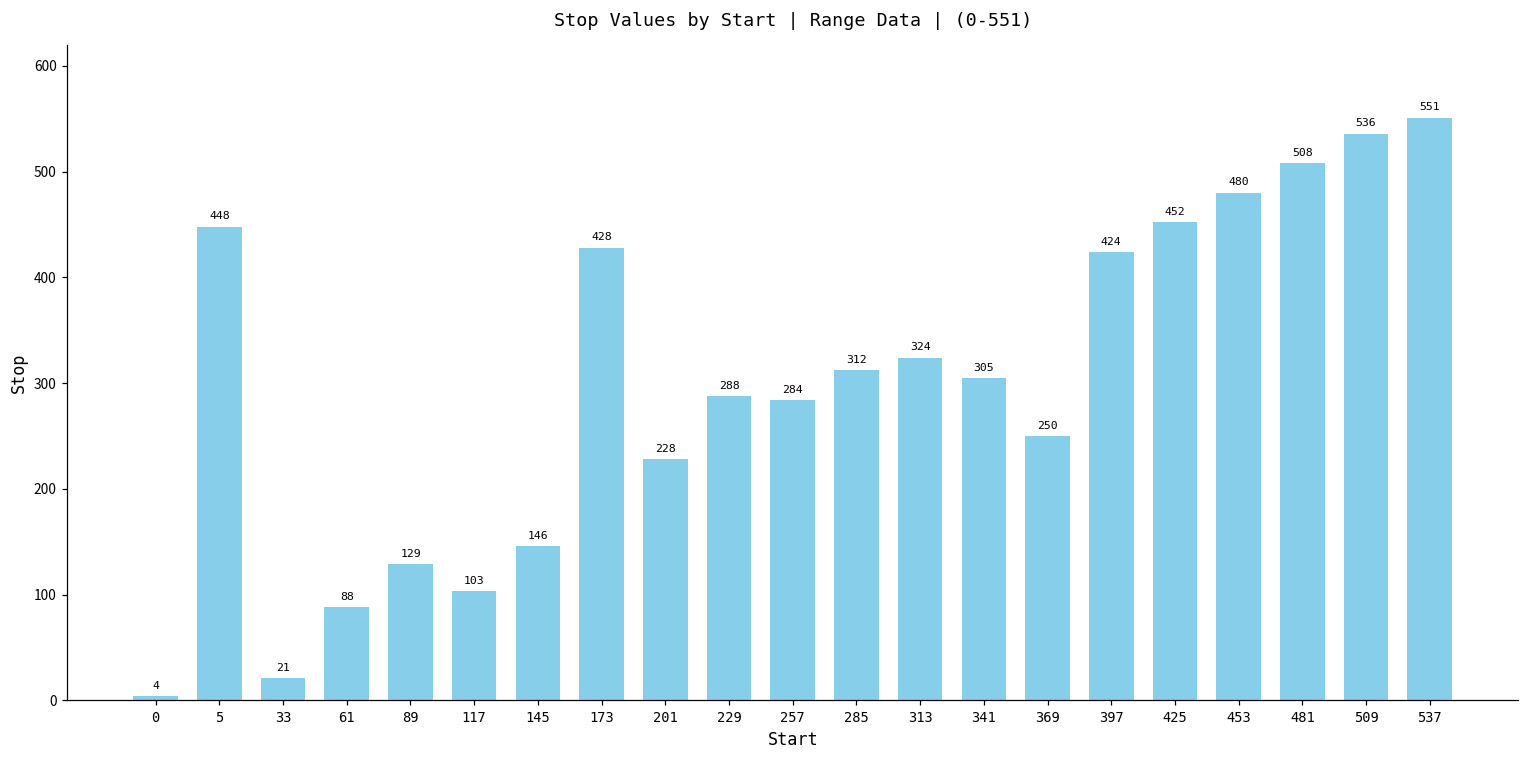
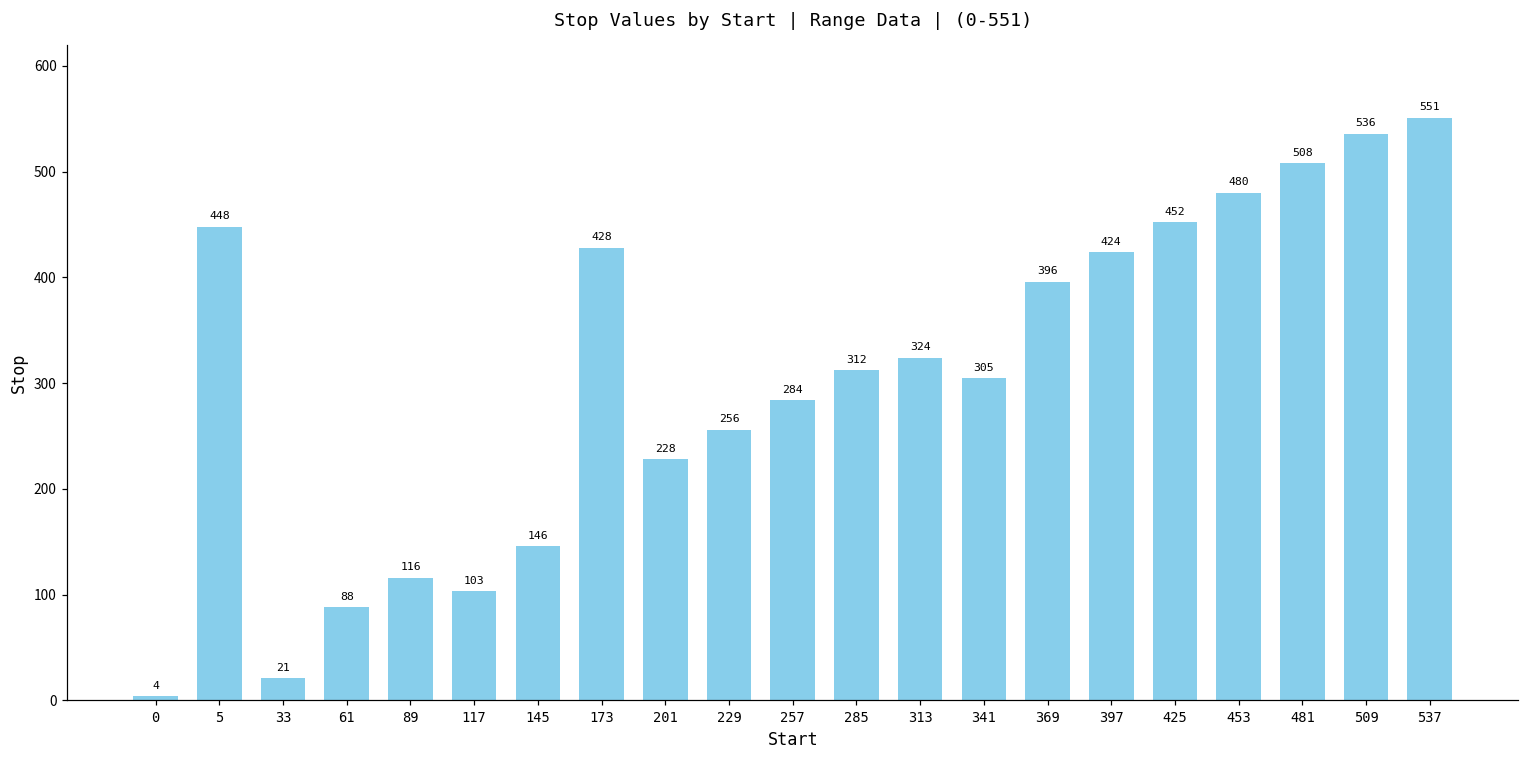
89: 129 -> 116
229: 288 -> 256
369: 250 -> 396
